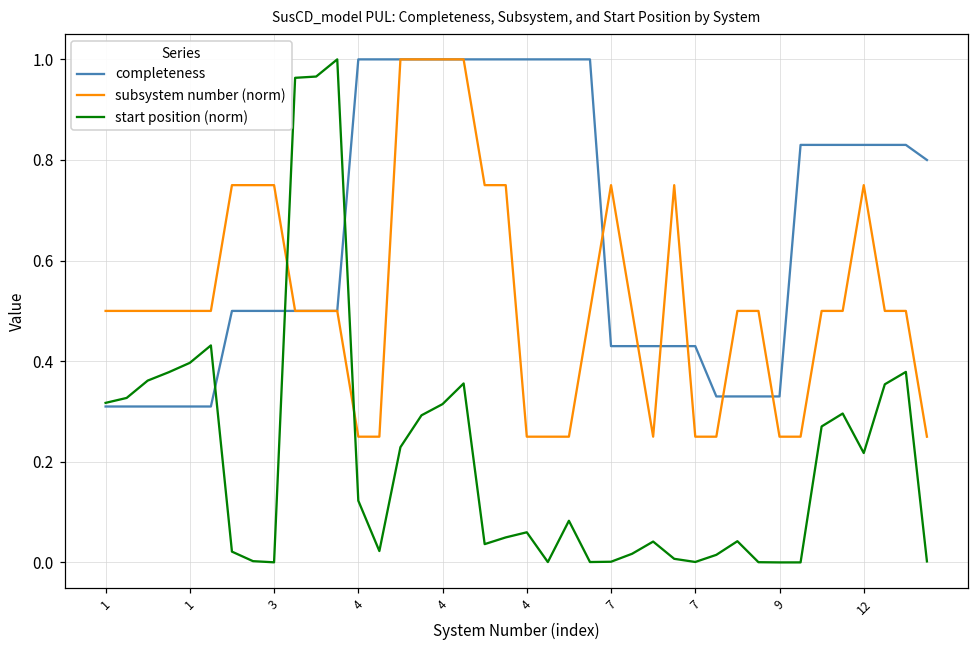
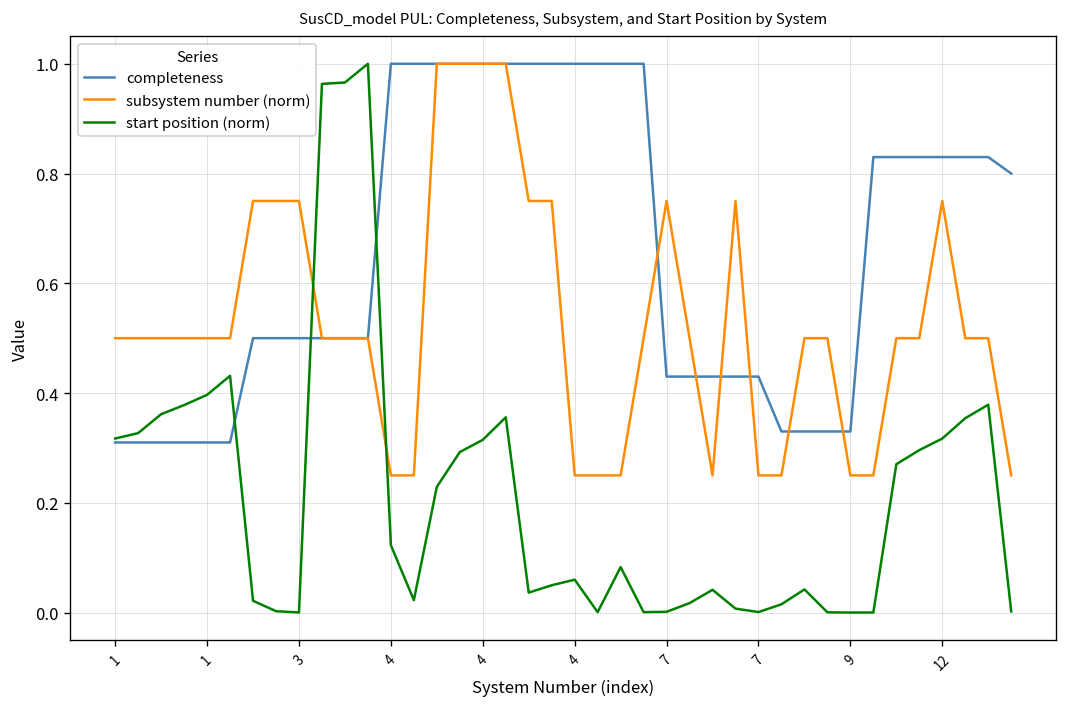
start position (norm), 12: 0.22 -> 0.32
